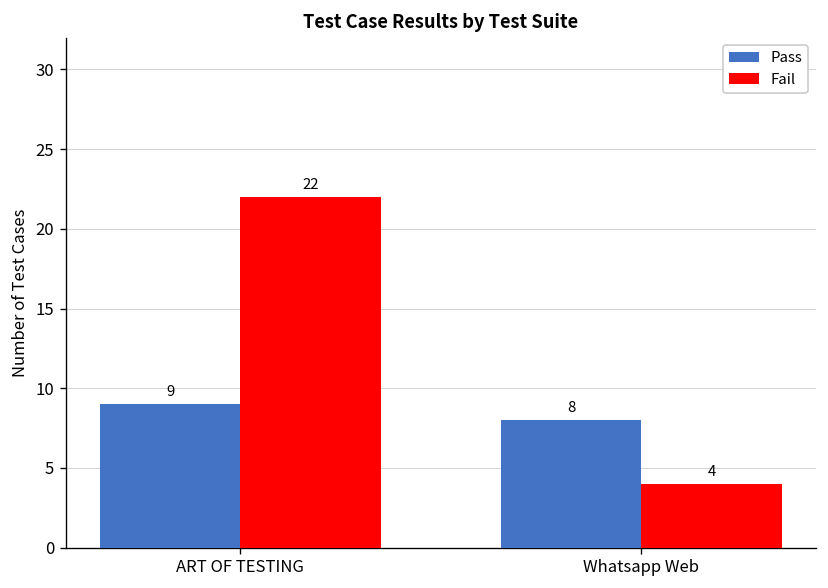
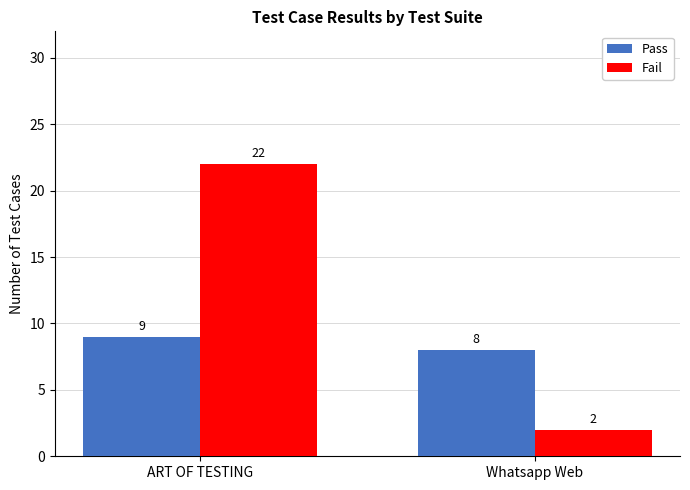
Fail, Whatsapp Web: 4 -> 2
